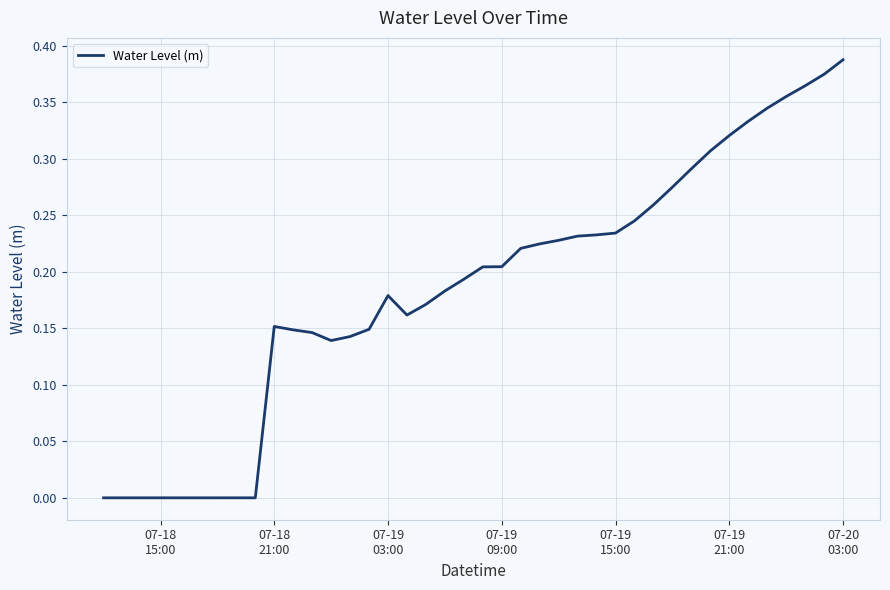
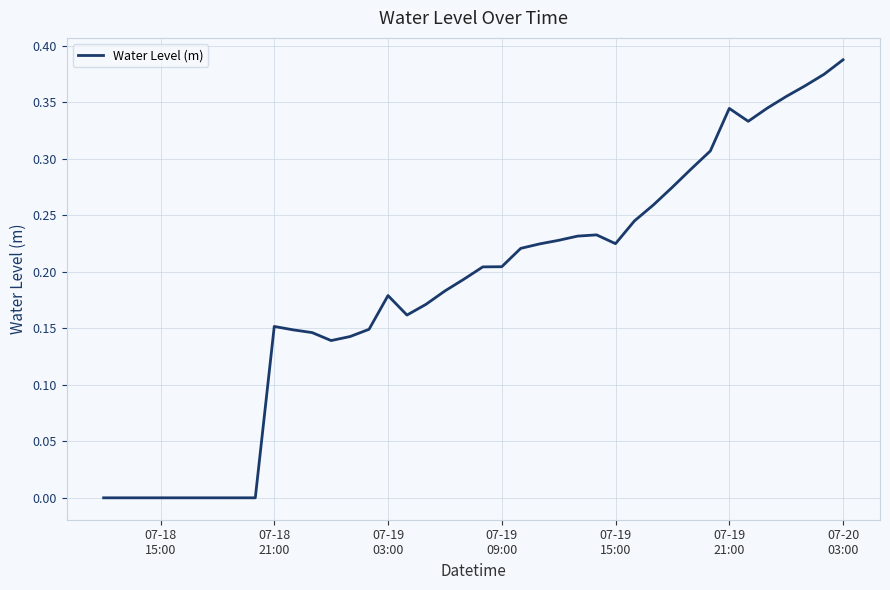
07-19 15:00: 0.234 -> 0.225
07-19 21:00: 0.321 -> 0.345
